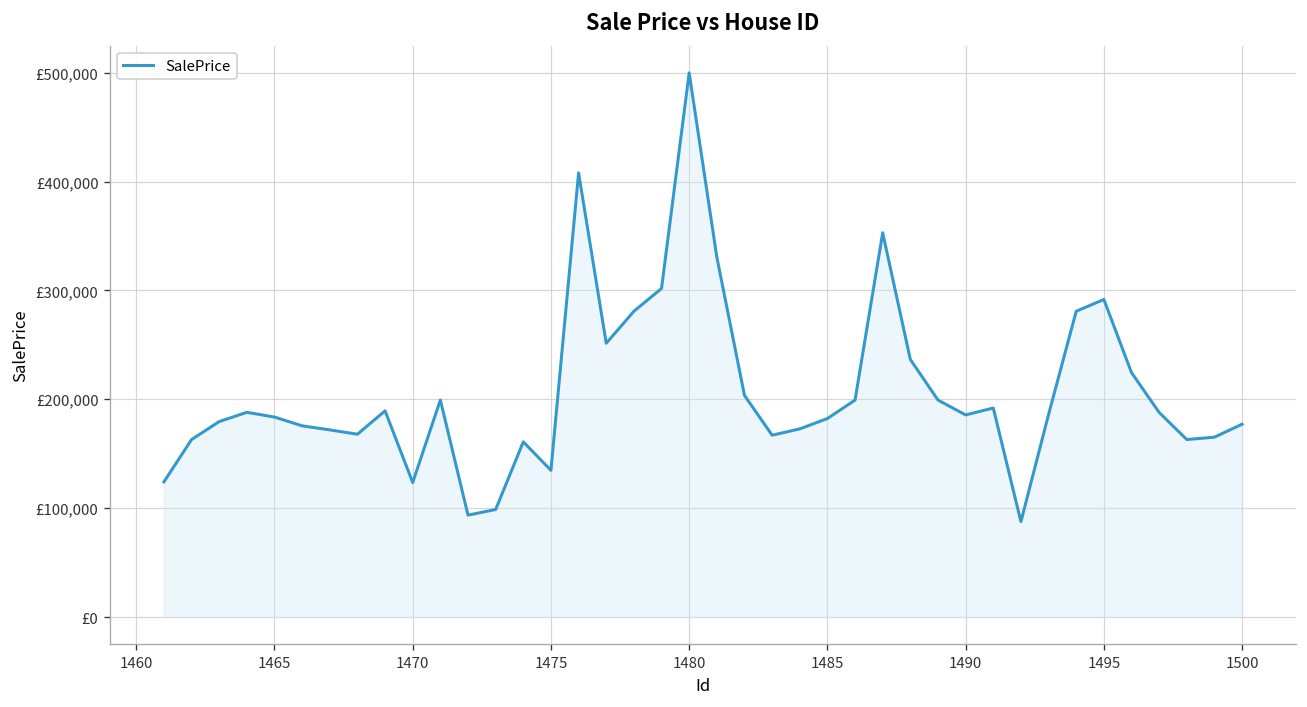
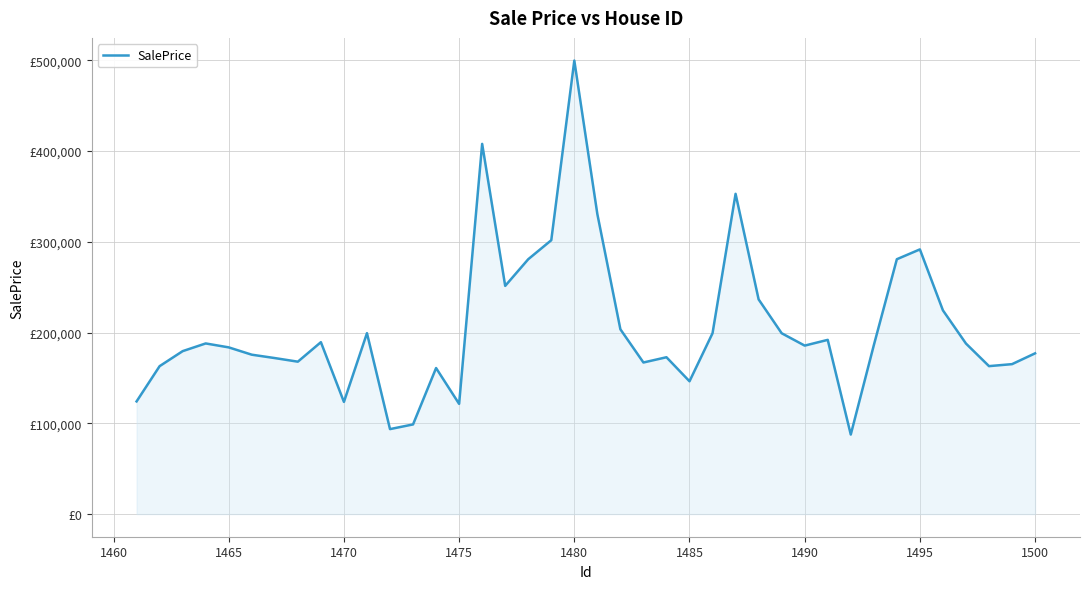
1475: £130,000 -> £120,000
1485: £180,000 -> £150,000
